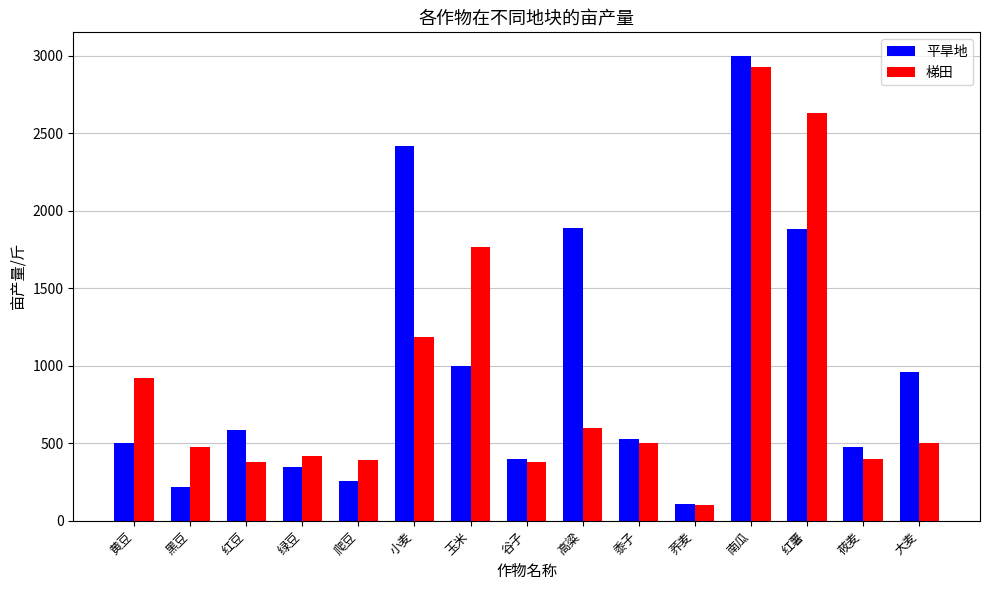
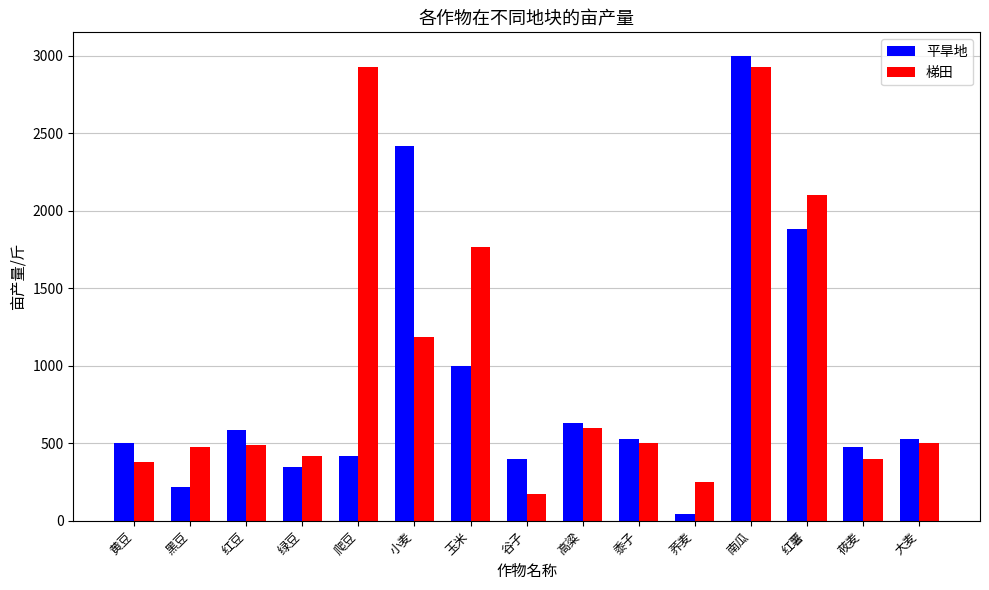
梯田, 黄豆: 920 -> 380
梯田, 红豆: 380 -> 490
平旱地, 爬豆: 260 -> 420
梯田, 爬豆: 400 -> 2930
梯田, 谷子: 380 -> 170
平旱地, 高粱: 1890 -> 630
平旱地, 荞麦: 110 -> 50
梯田, 荞麦: 110 -> 250
梯田, 红薯: 2630 -> 2100
平旱地, 大麦: 960 -> 530
